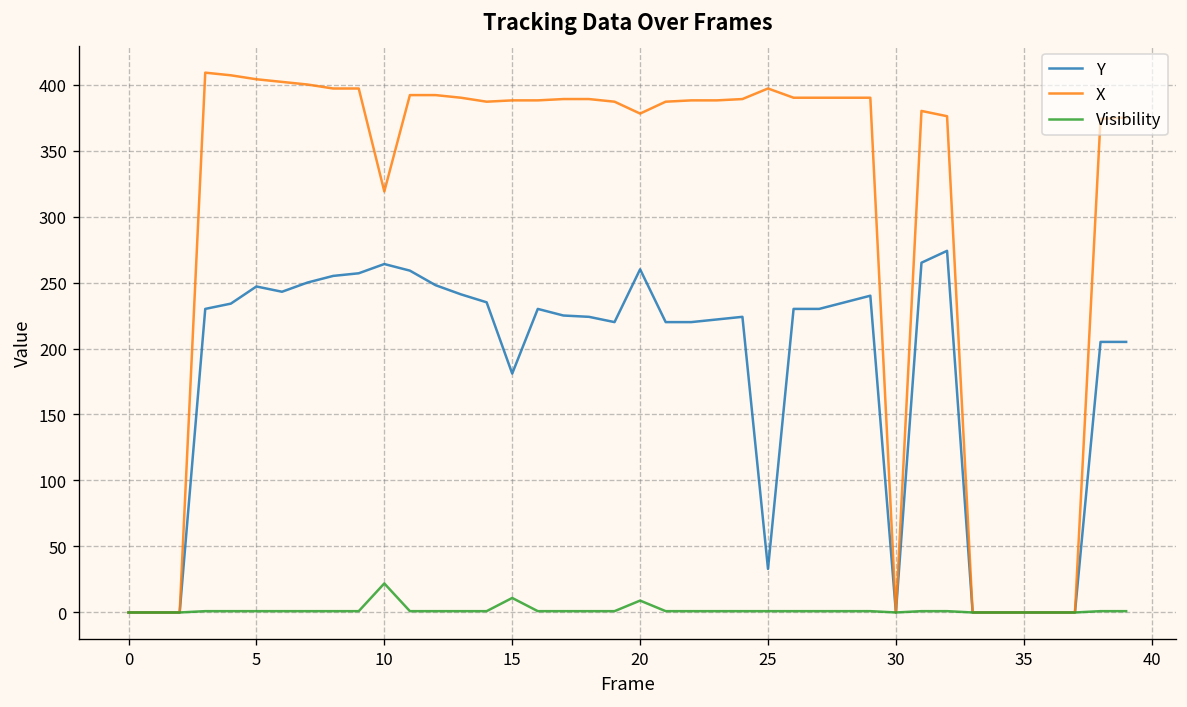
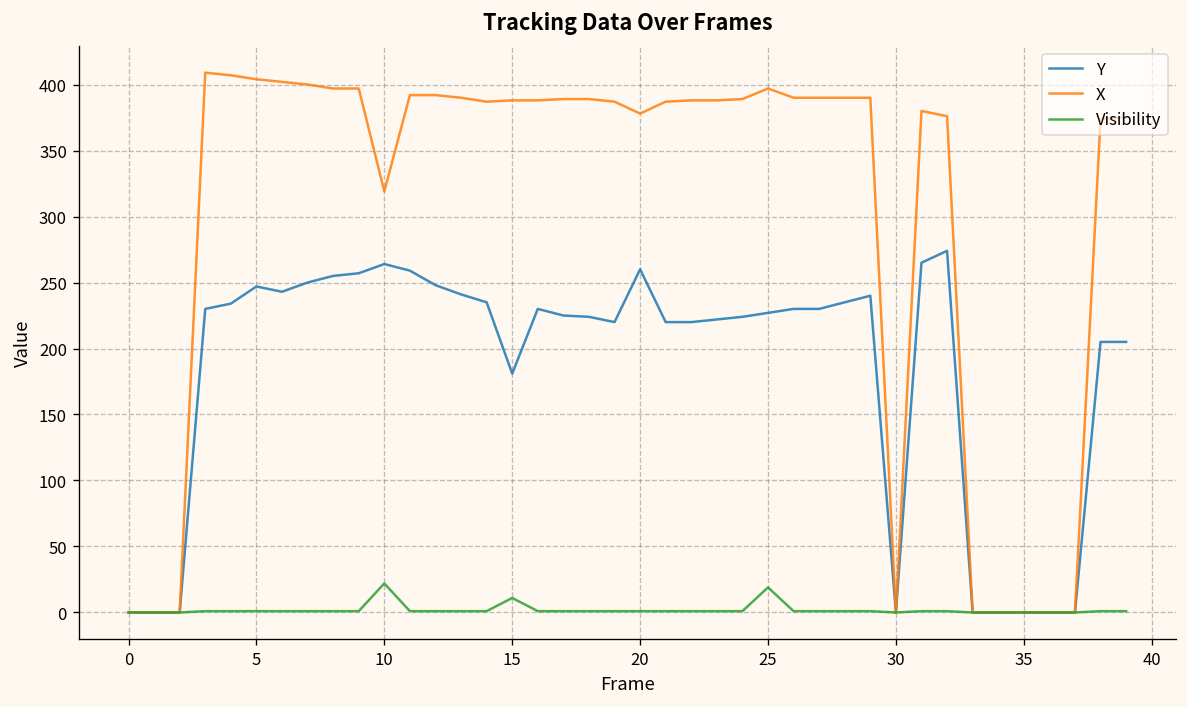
Visibility, 20: 9 -> 1
Y, 25: 33 -> 227
Visibility, 25: 1 -> 19
